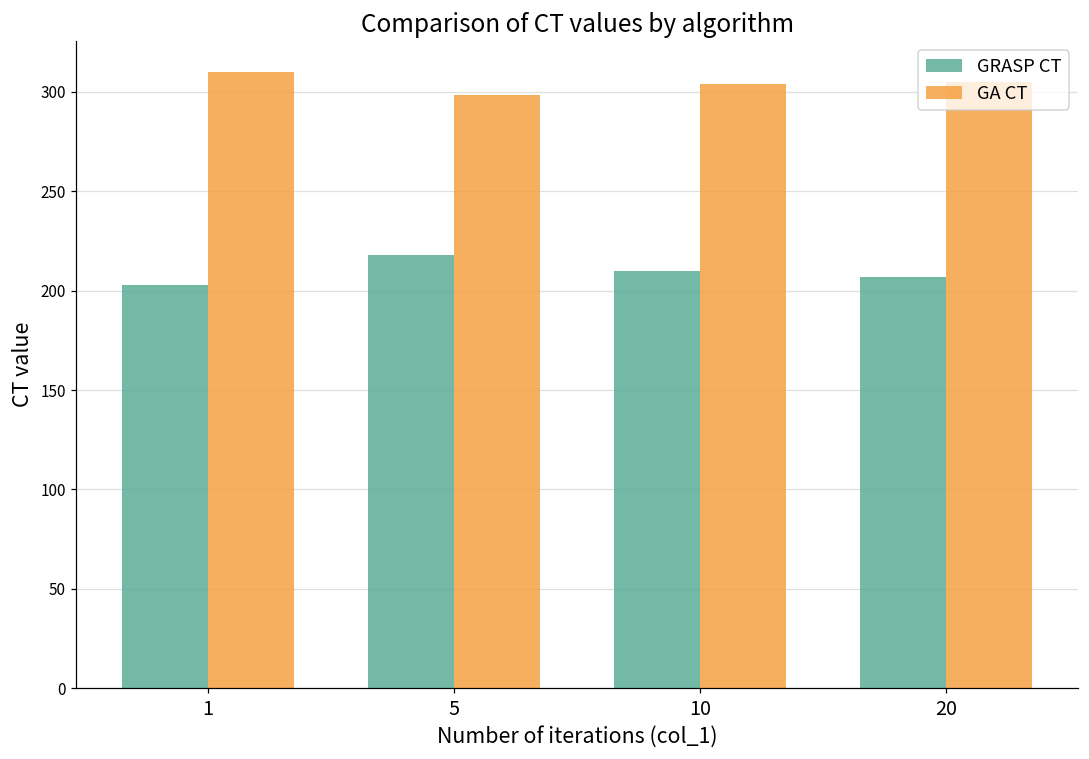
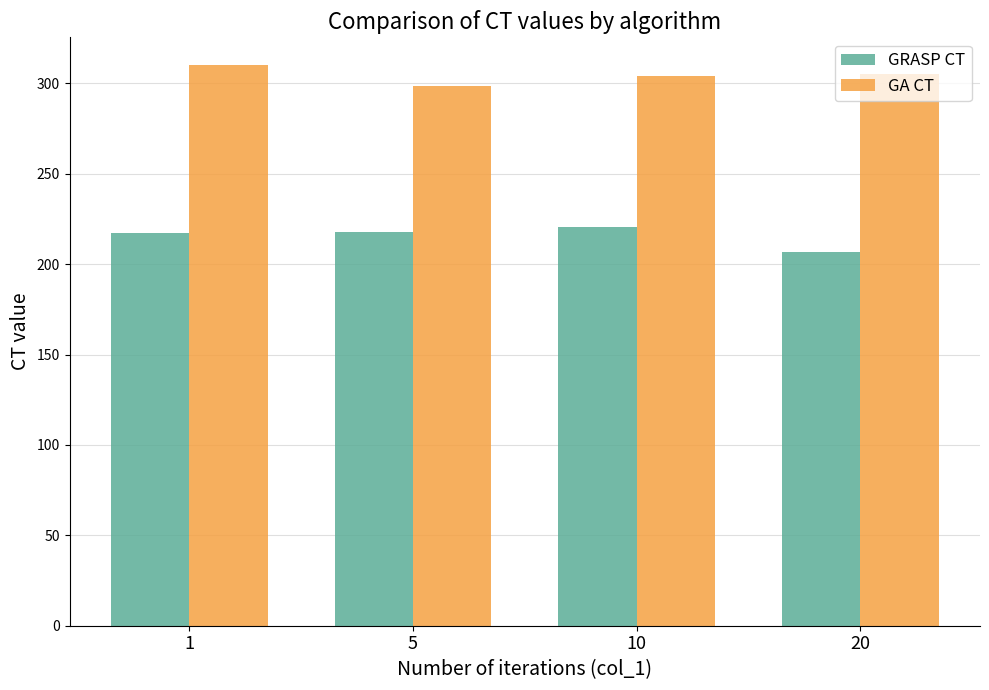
GRASP CT, 1: 203 -> 217
GRASP CT, 10: 210 -> 221
